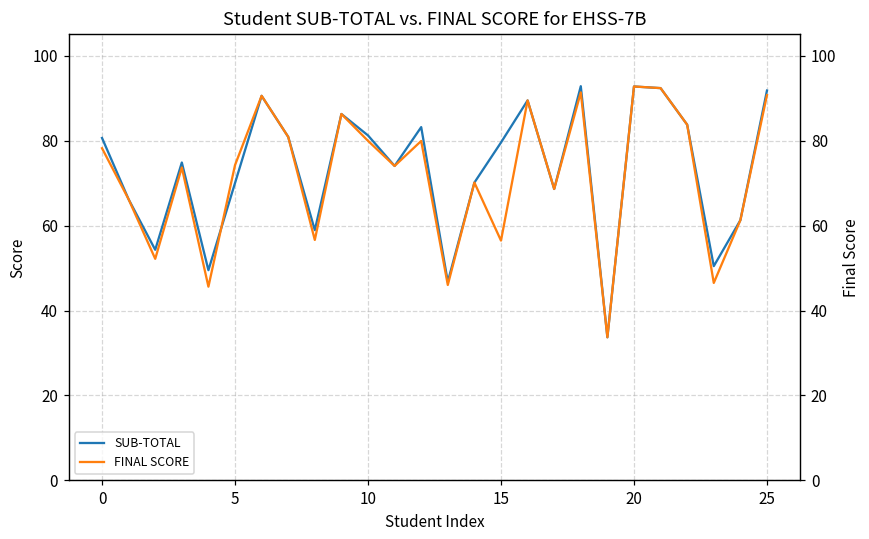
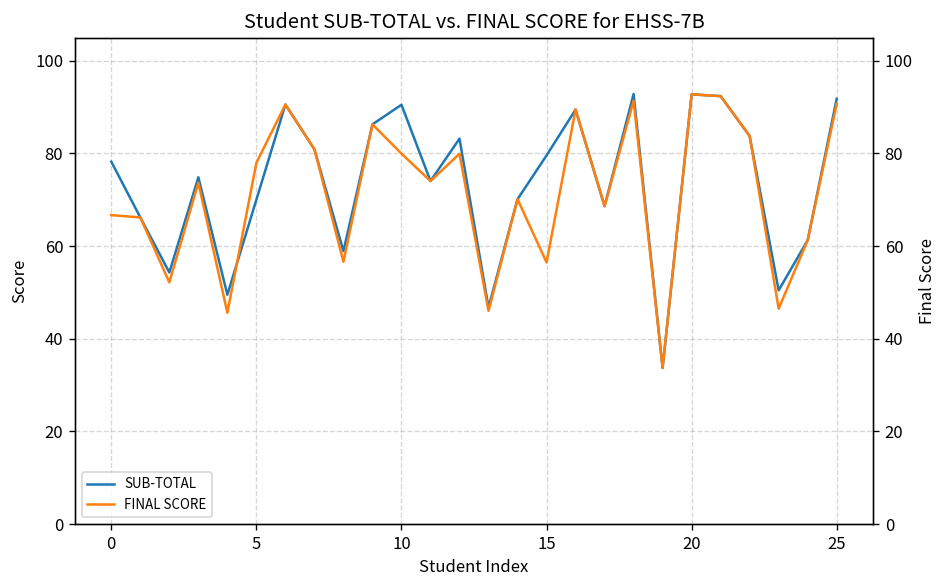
SUB-TOTAL, 0: 81 -> 78
SUB-TOTAL, 10: 81 -> 91
FINAL SCORE, 0: 78 -> 67
FINAL SCORE, 5: 74 -> 78
